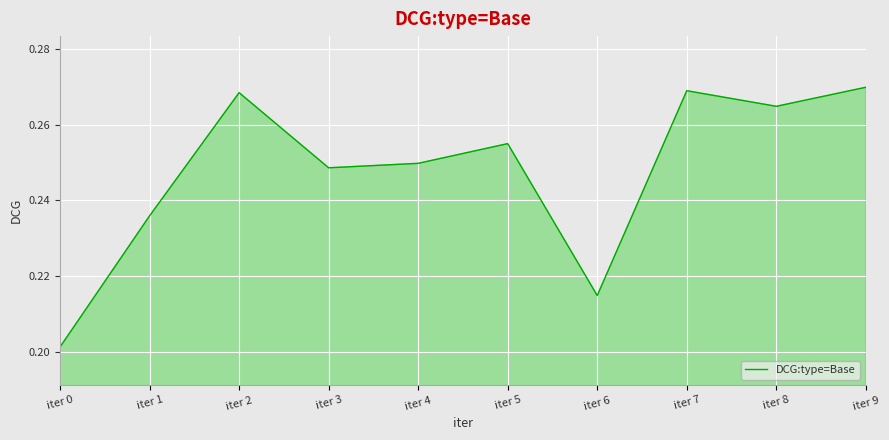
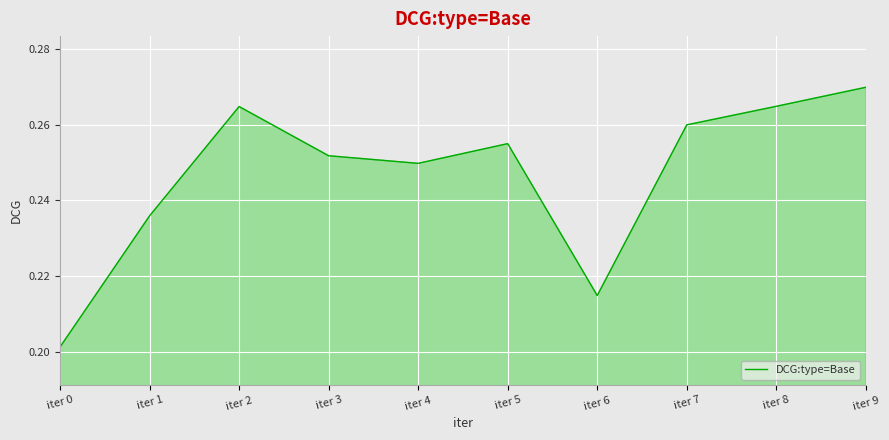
iter 2: 0.268 -> 0.265
iter 3: 0.249 -> 0.252
iter 7: 0.269 -> 0.260
